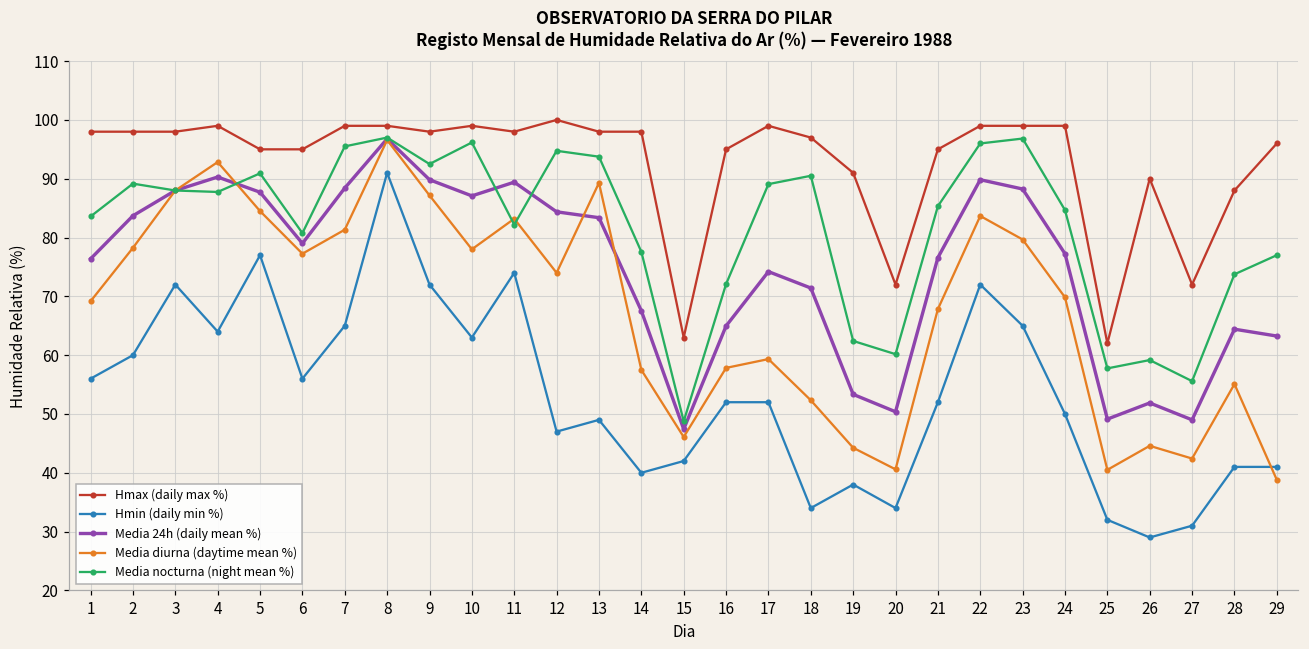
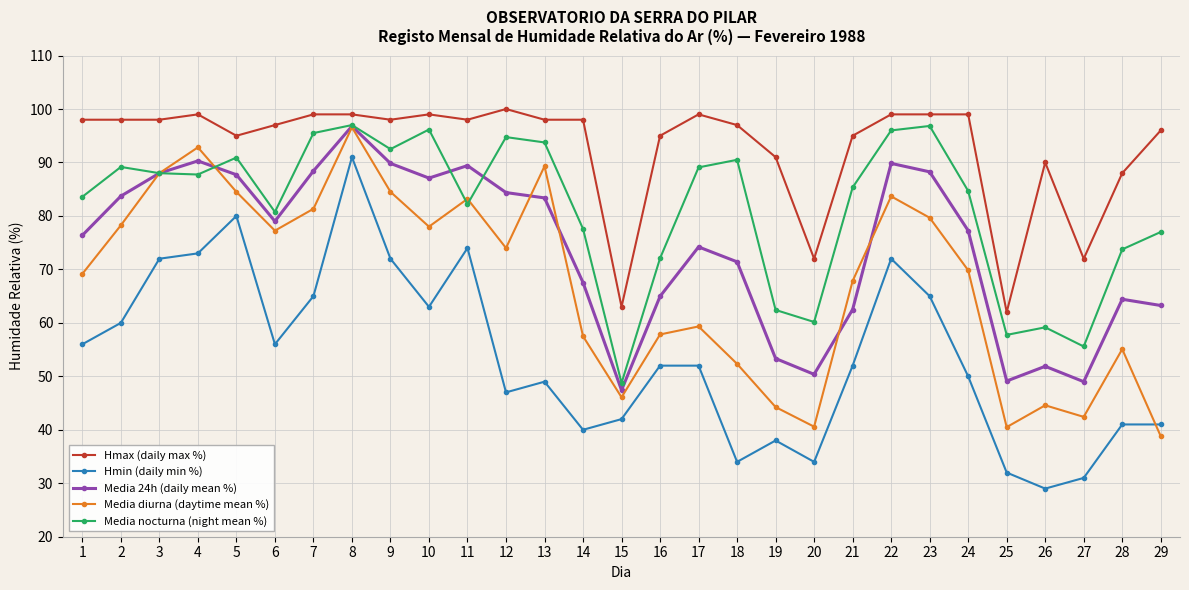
Hmin (daily min %), 4: 64 -> 73
Hmin (daily min %), 5: 77 -> 80
Hmax (daily max %), 6: 95 -> 97
Media diurna (daytime mean %), 9: 87 -> 85
Media 24h (daily mean %), 21: 77 -> 62
